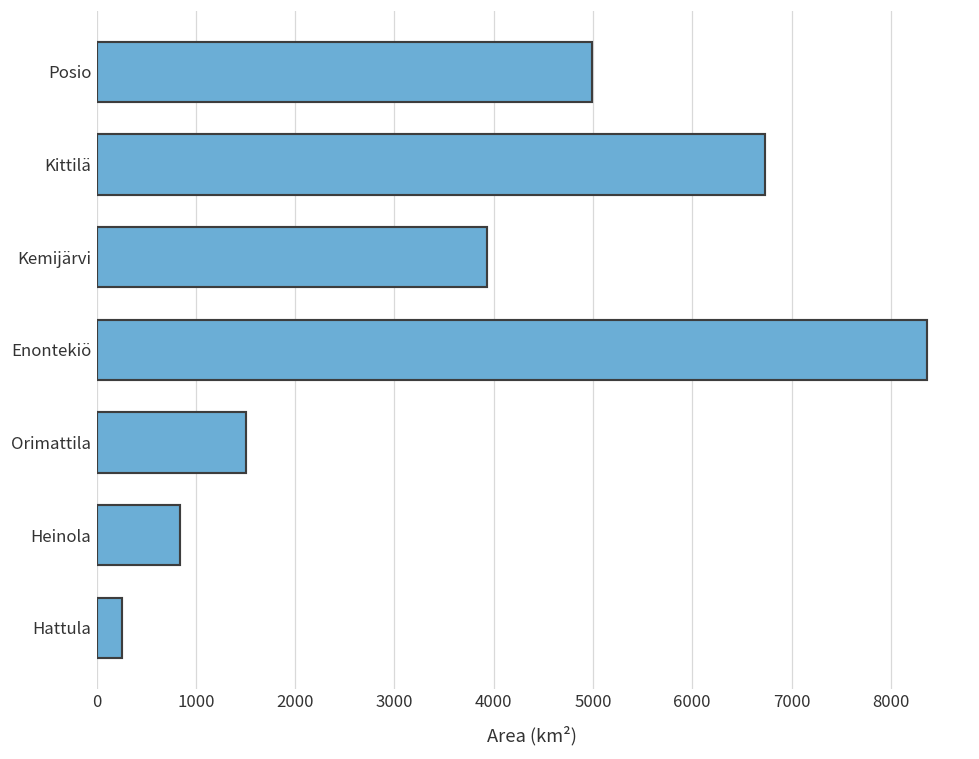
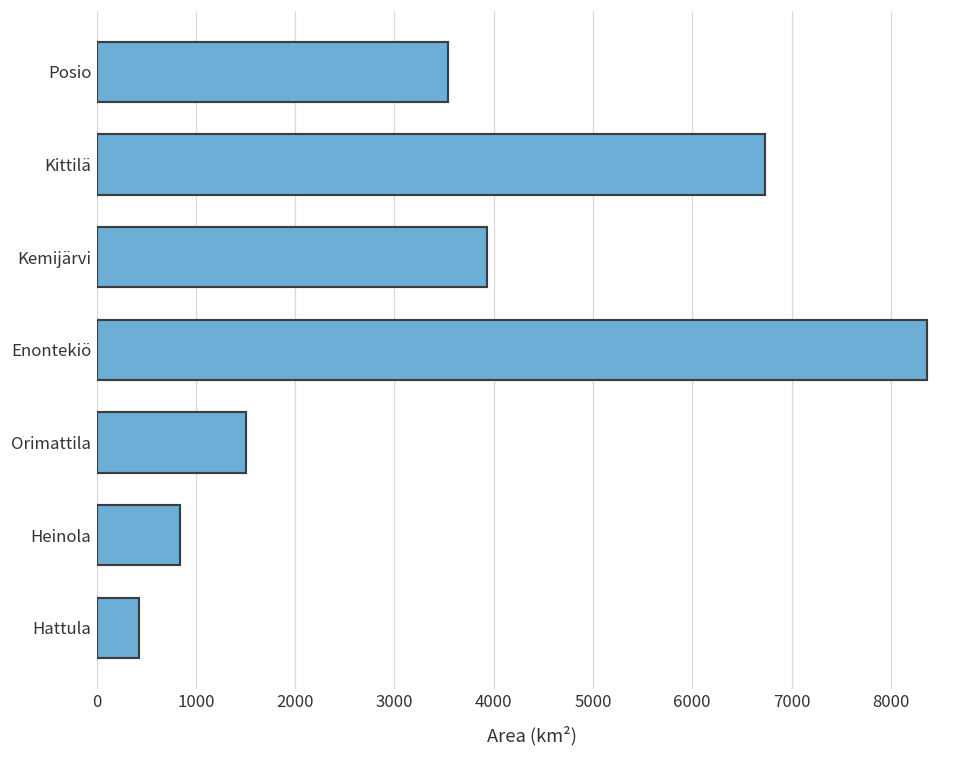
Posio: 5000 -> 3500
Hattula: 300 -> 400
